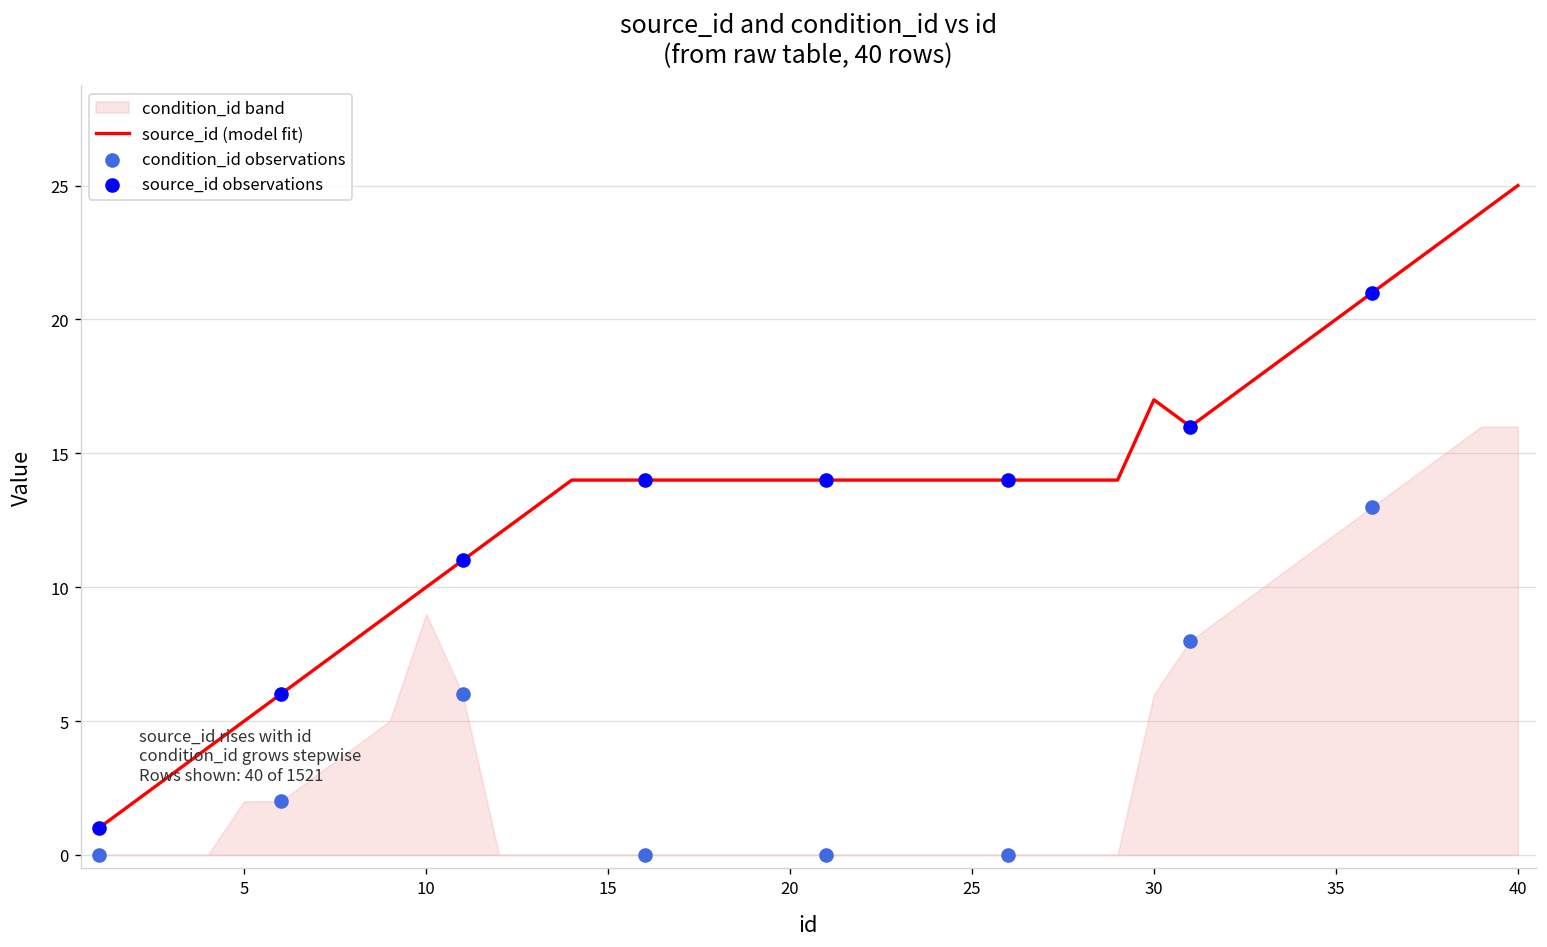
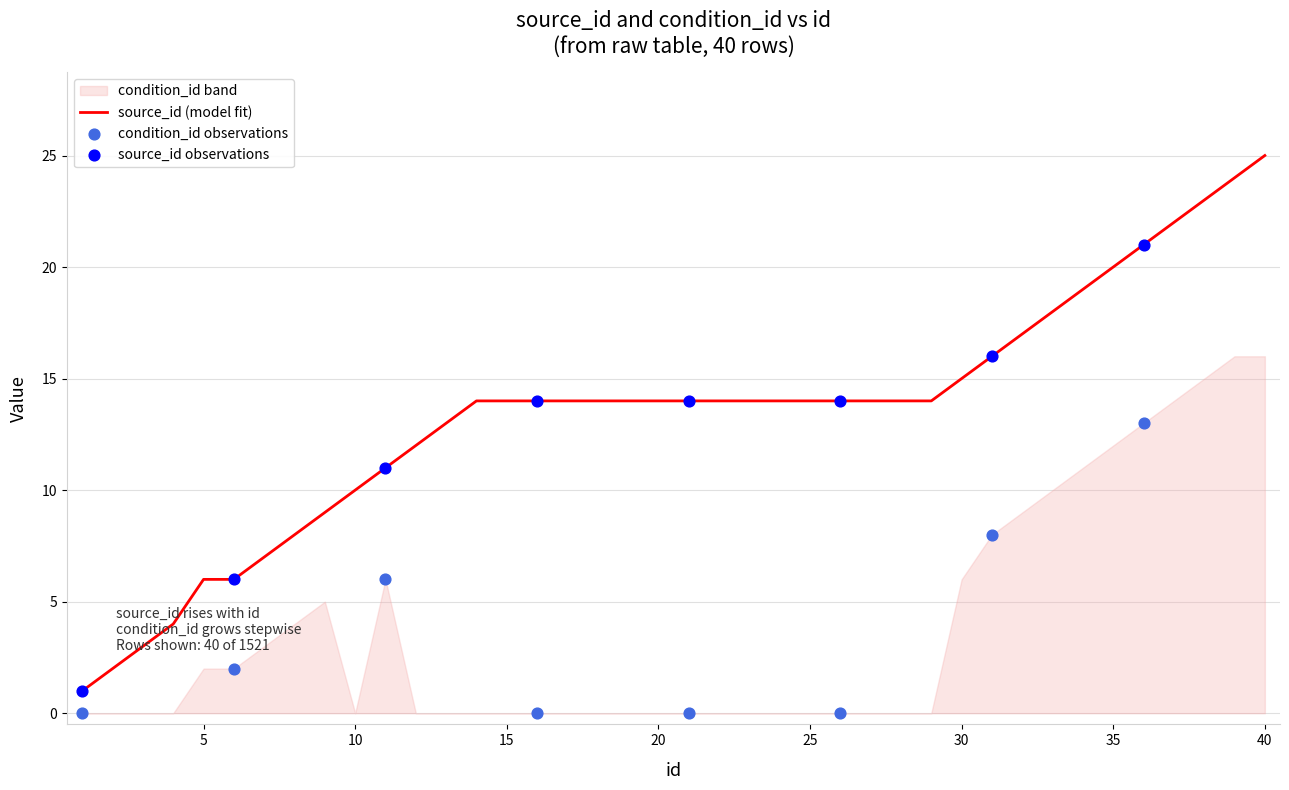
source_id (model fit), 5: 5 -> 6
condition_id band, 10: 9 -> 0
source_id (model fit), 30: 17 -> 15
